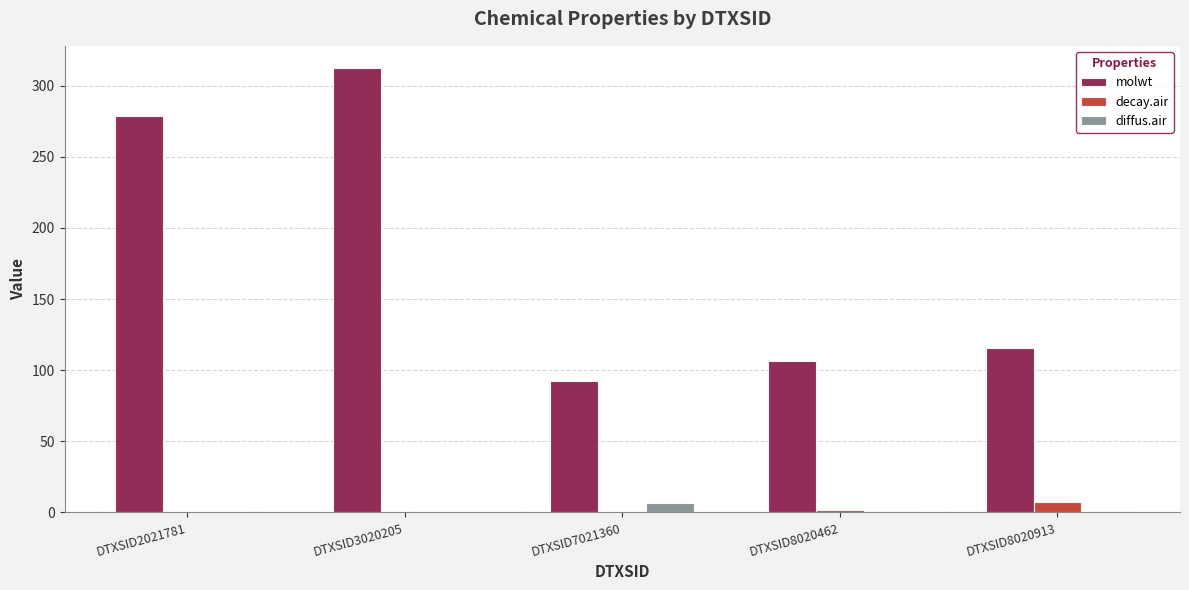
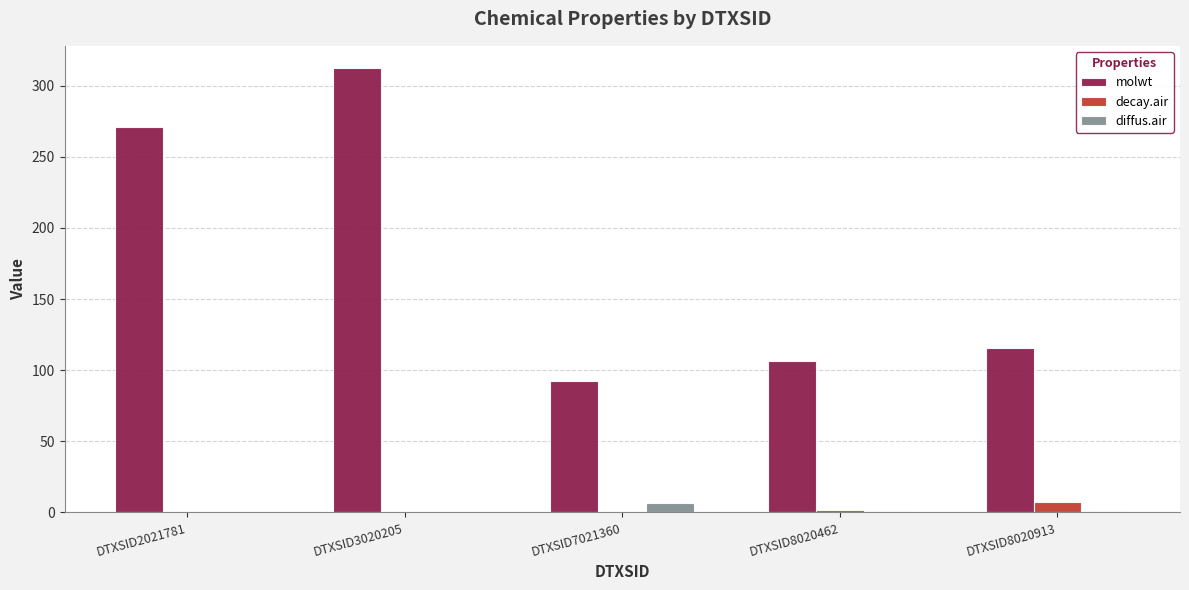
molwt, DTXSID2021781: 278 -> 271
